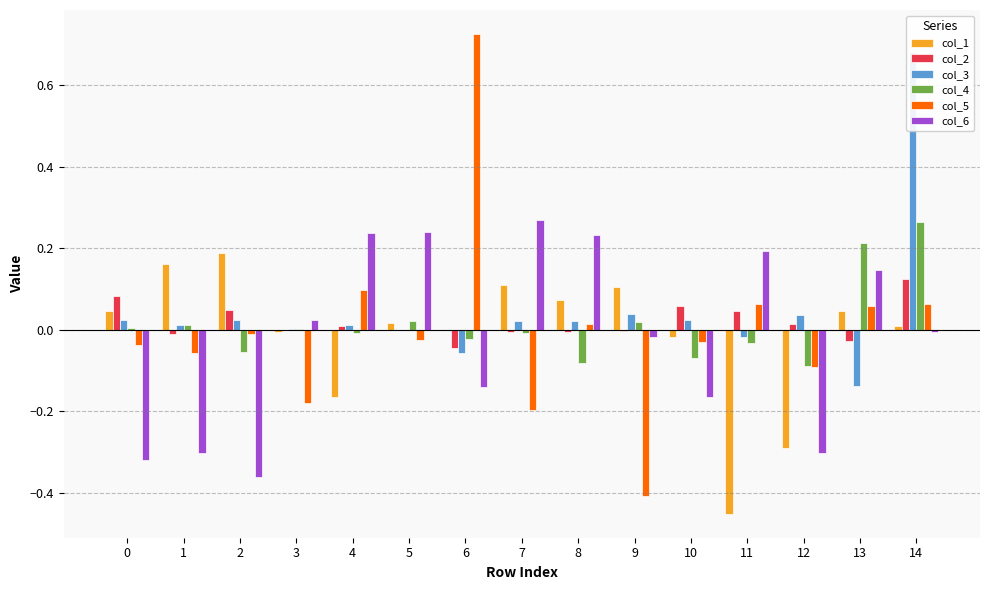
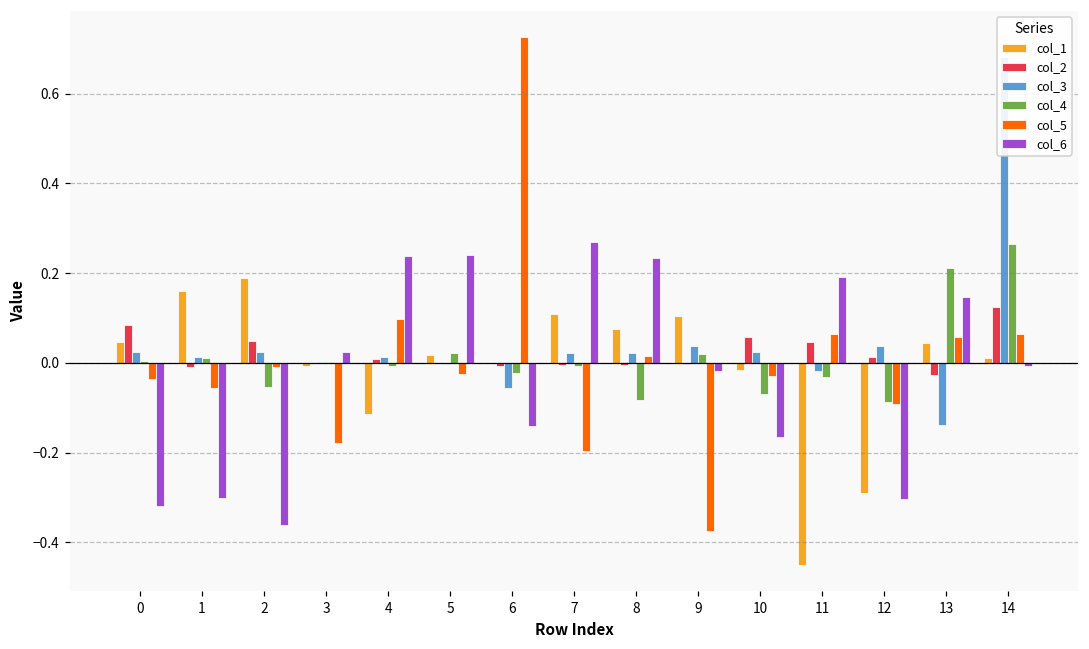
col_1, 4: -0.16 -> -0.11
col_2, 6: -0.04 -> -0.01
col_5, 9: -0.41 -> -0.38
